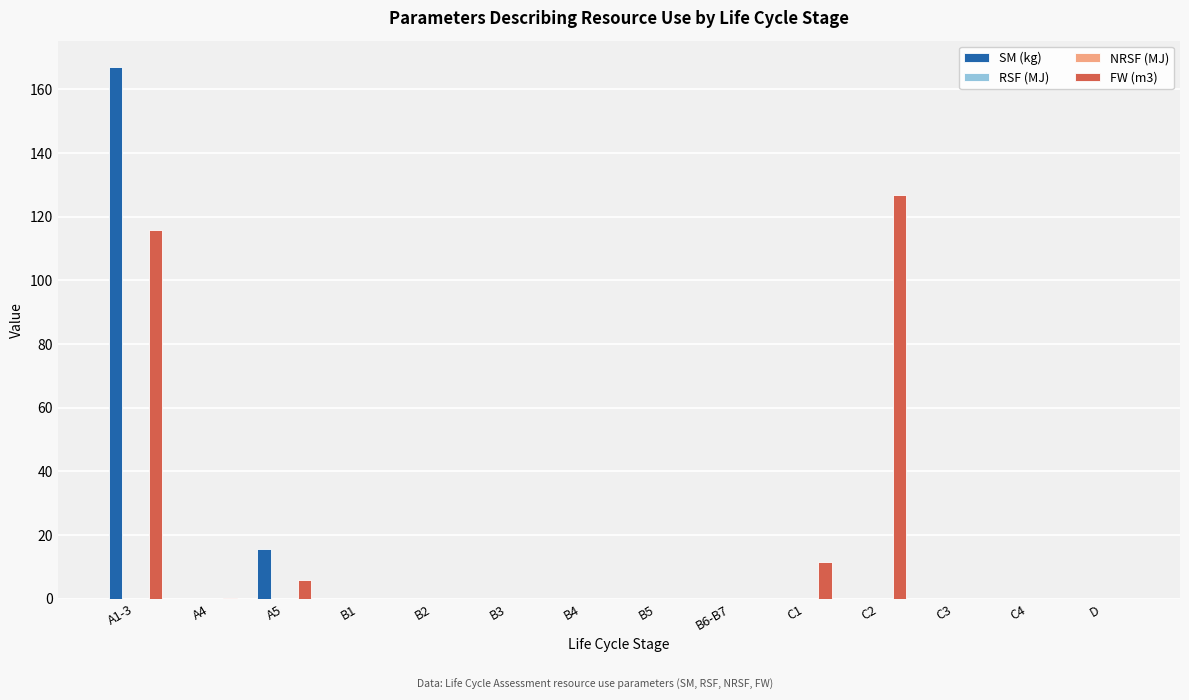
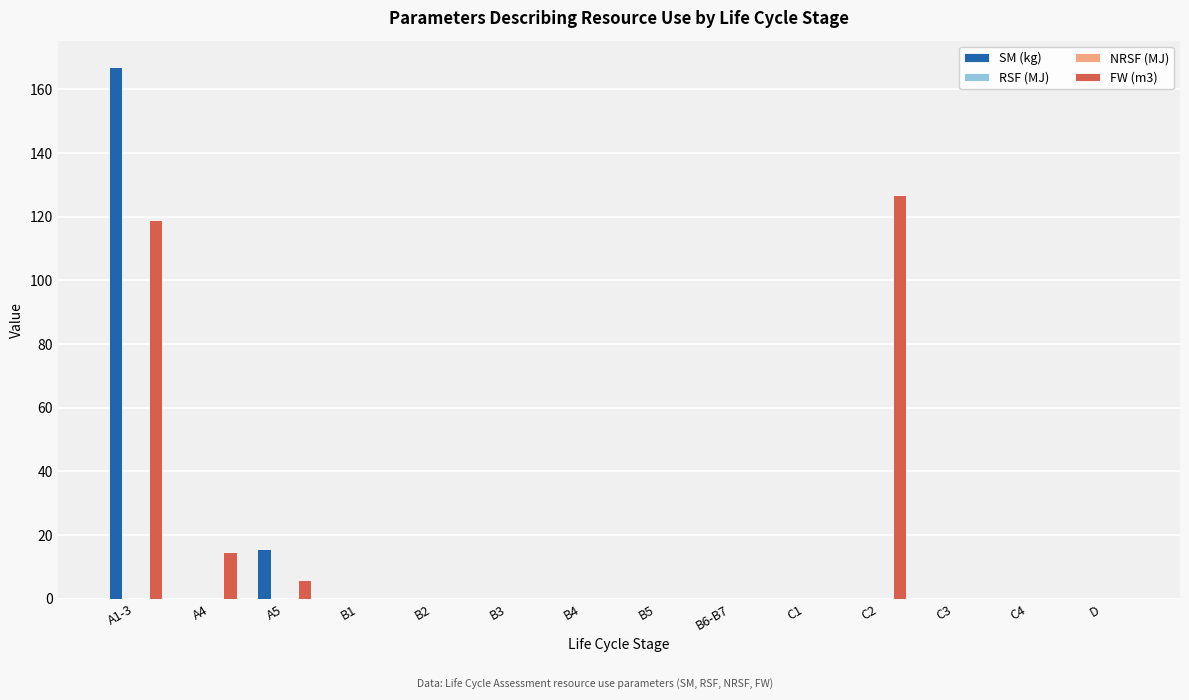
FW (m3), A1-3: 116 -> 119
FW (m3), A4: 0 -> 15
FW (m3), C1: 12 -> 0
